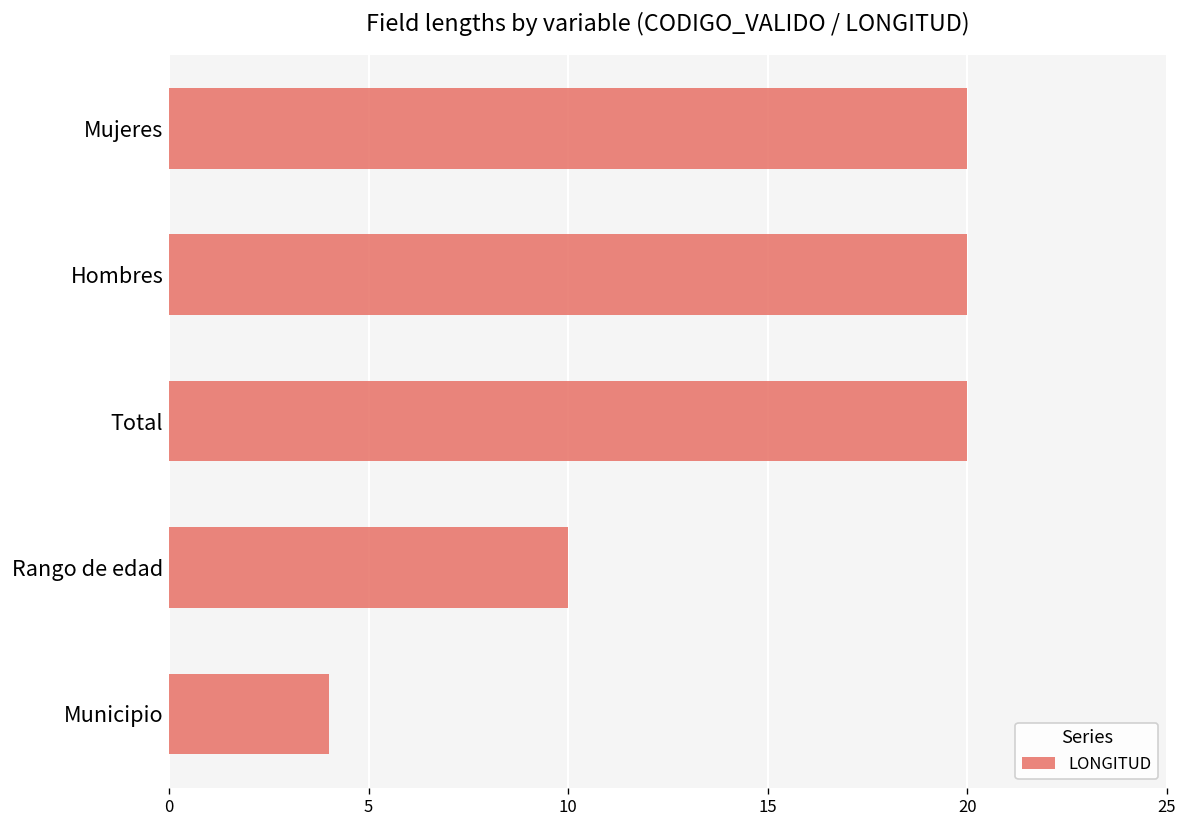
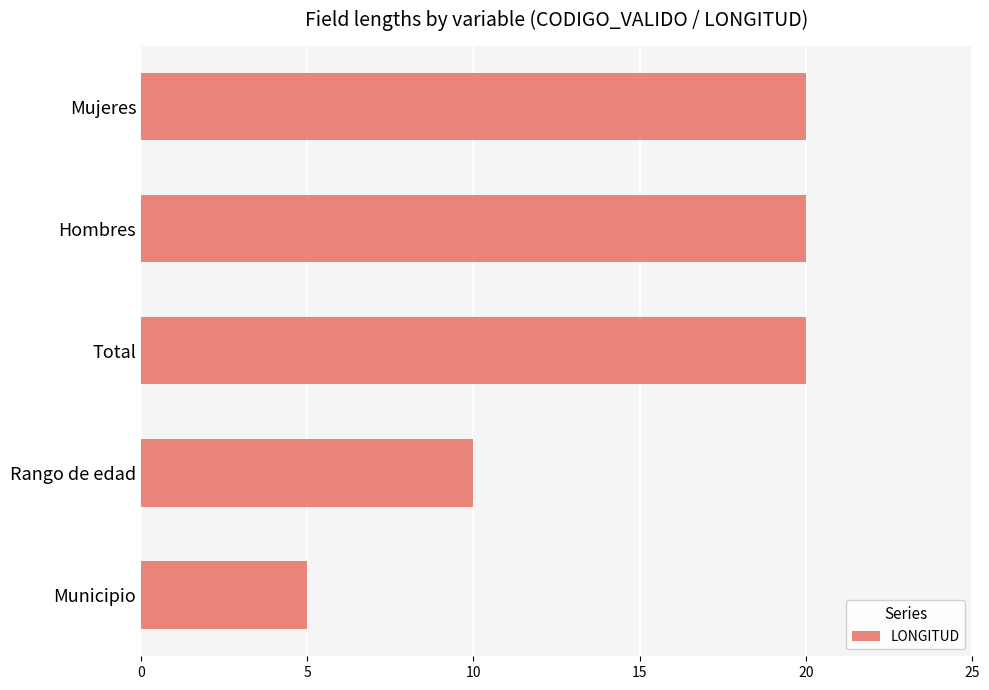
Municipio: 4 -> 5
